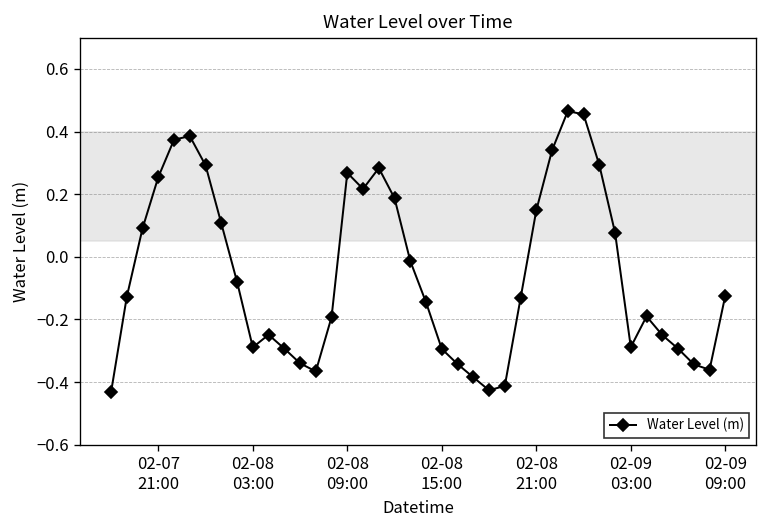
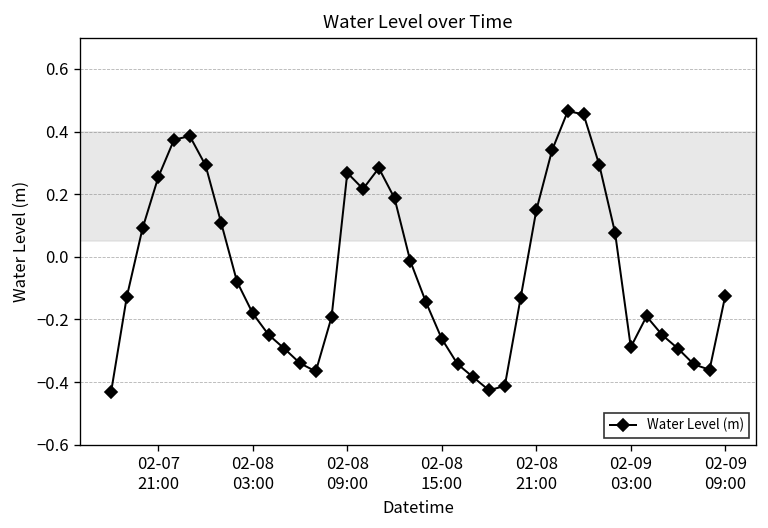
02-08 03:00: -0.29 -> -0.18
02-08 15:00: -0.29 -> -0.26
